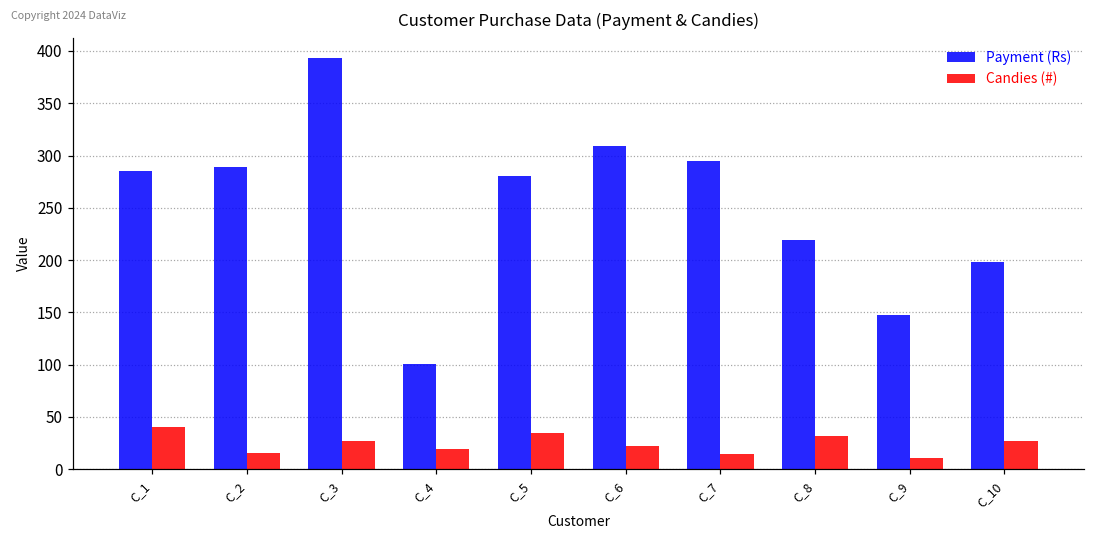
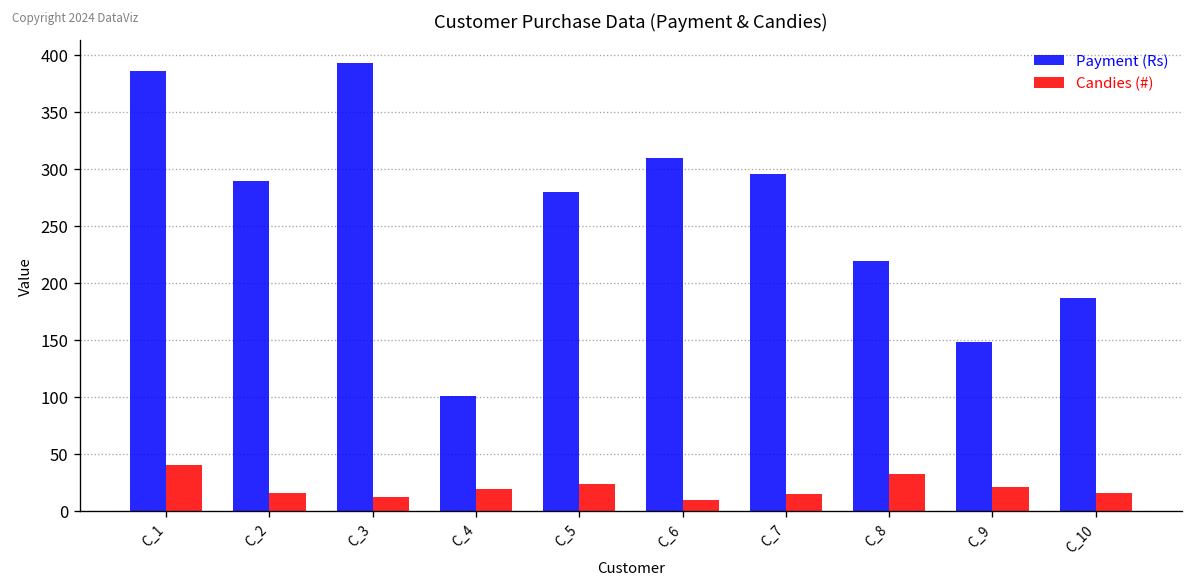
Payment (Rs), C_1: 290 -> 390
Candies (#), C_3: 30 -> 10
Candies (#), C_5: 40 -> 20
Candies (#), C_6: 20 -> 10
Candies (#), C_9: 10 -> 20
Payment (Rs), C_10: 200 -> 190
Candies (#), C_10: 30 -> 20
